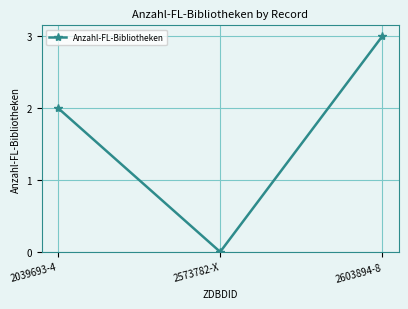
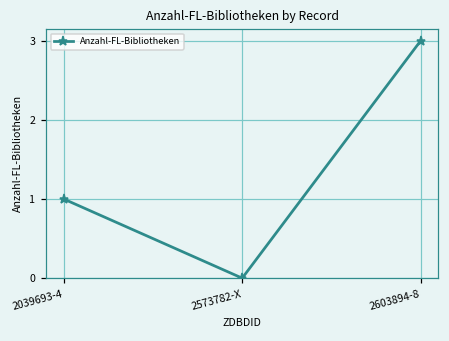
2039693-4: 2 -> 1
